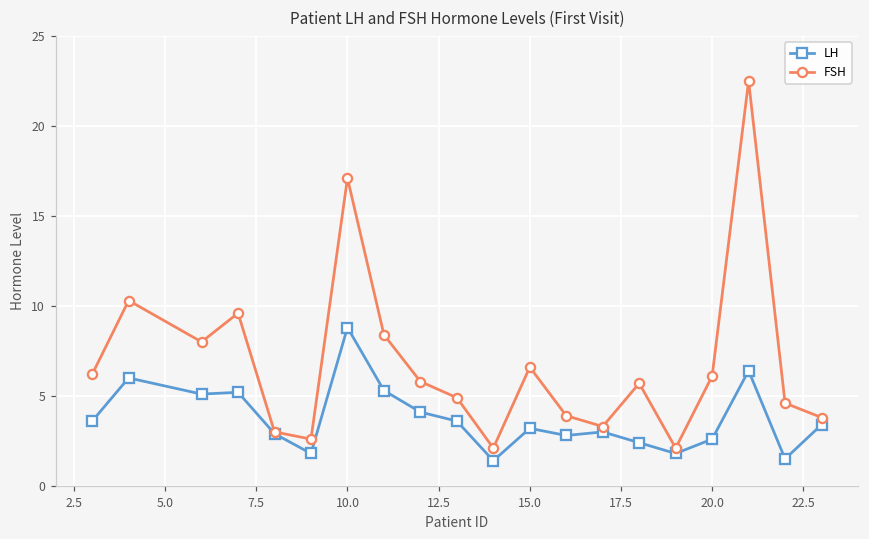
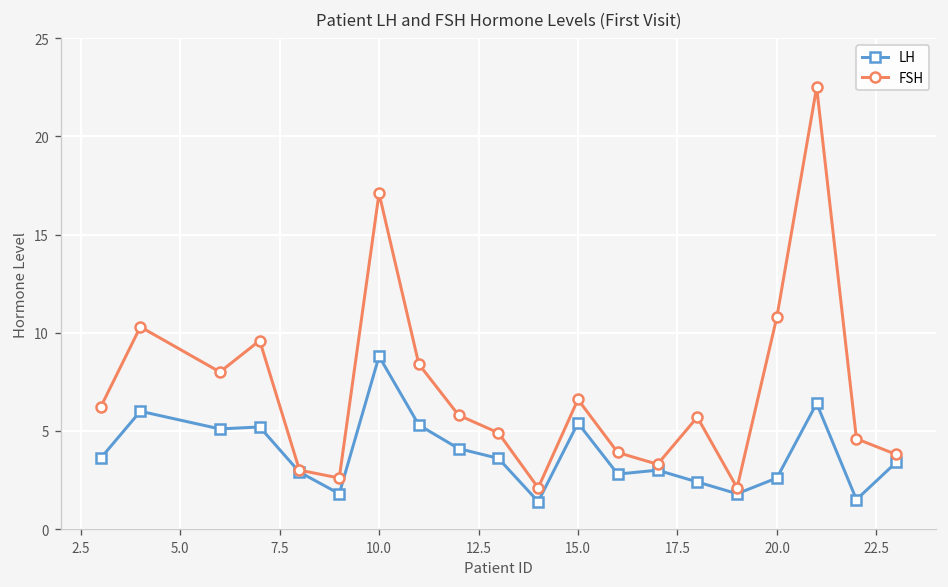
LH, 15.0: 3.2 -> 5.4
FSH, 20.0: 6.1 -> 10.8
